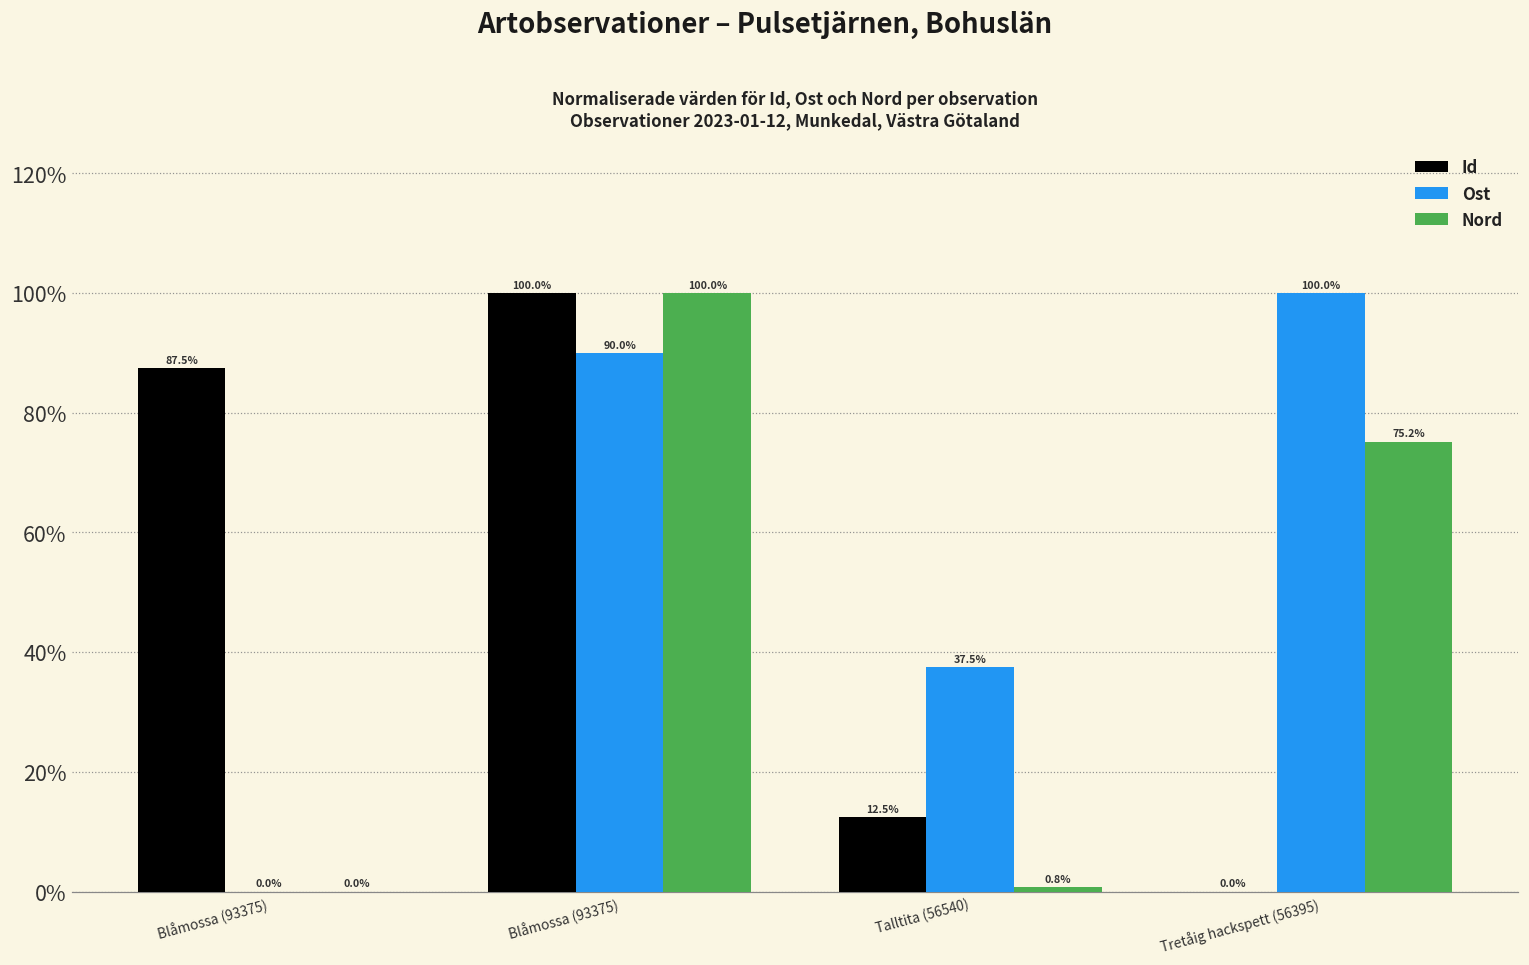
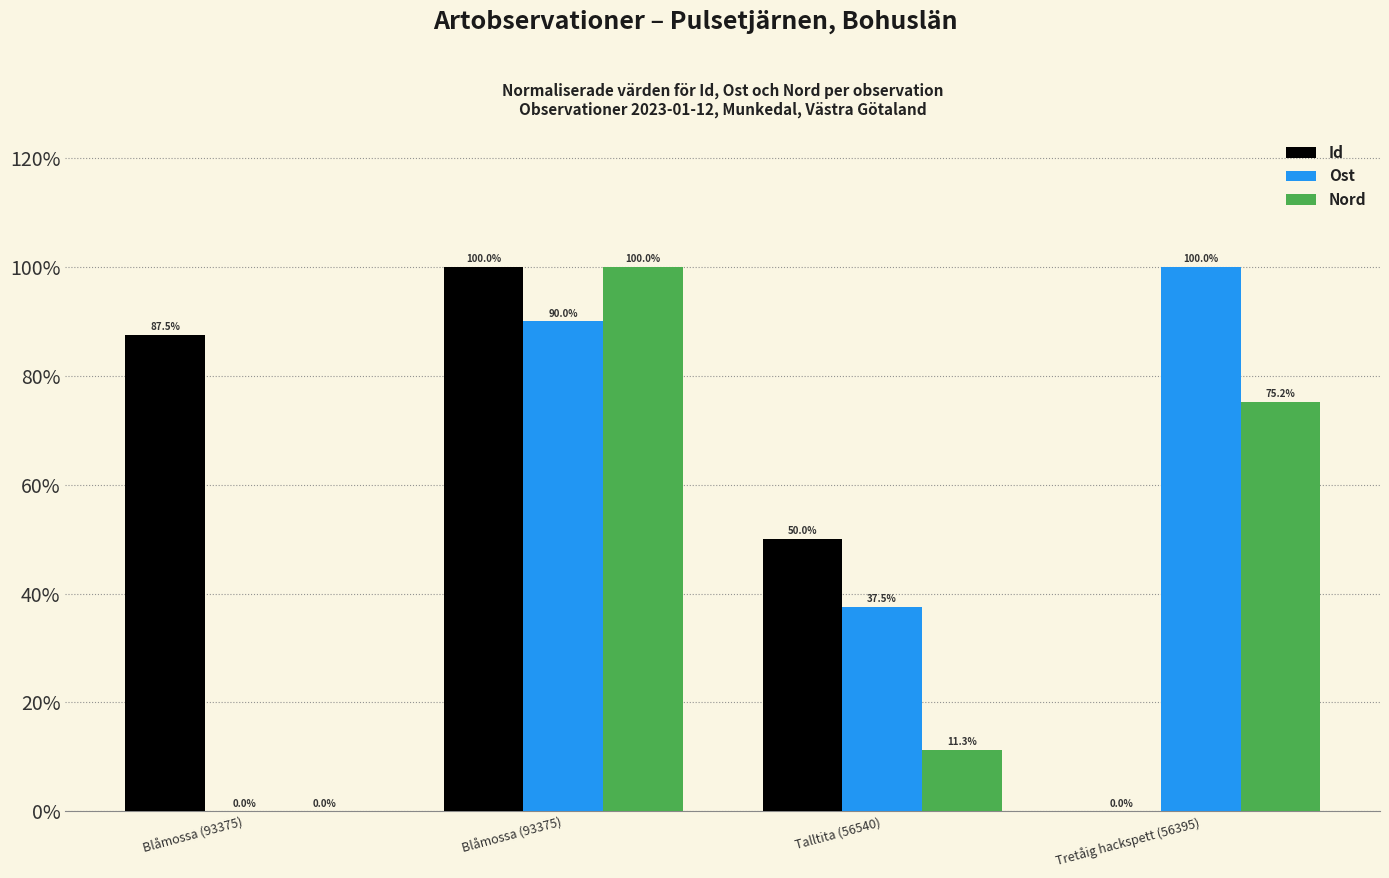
Id, Talltita (56540): 12.5% -> 50.0%
Nord, Talltita (56540): 0.8% -> 11.3%
